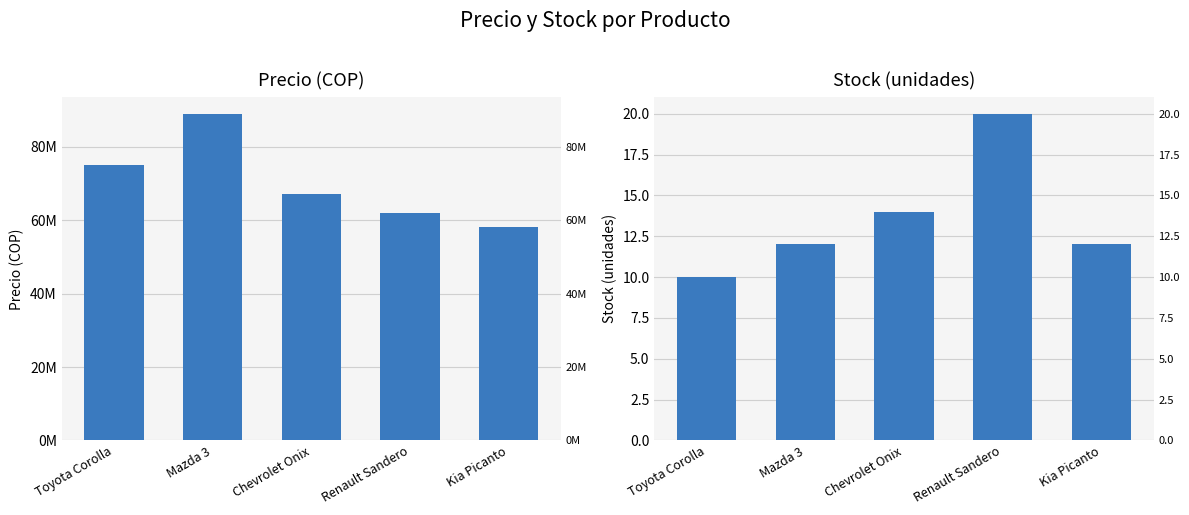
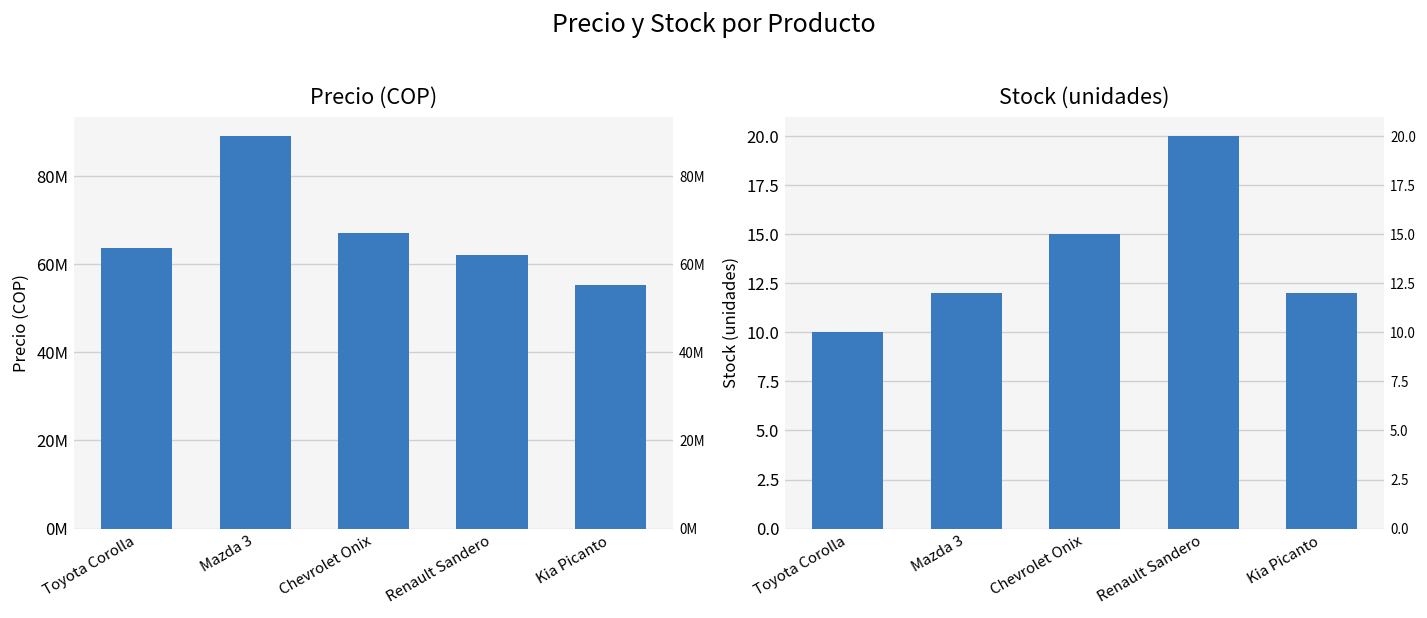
Precio (COP), Toyota Corolla: 75000000 -> 64000000
Precio (COP), Kia Picanto: 58000000 -> 55000000
Stock (unidades), Chevrolet Onix: 14 -> 15
